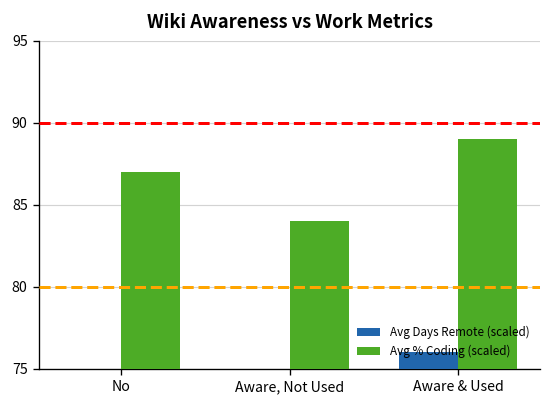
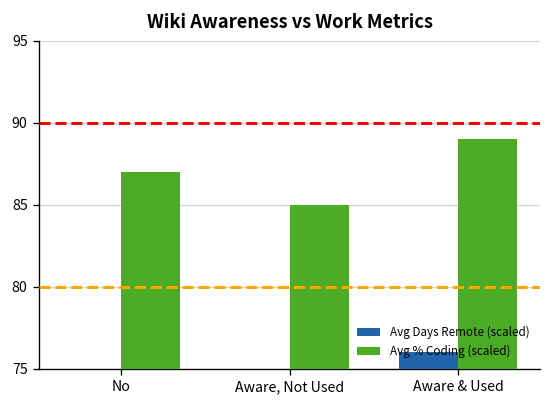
Avg % Coding (scaled), Aware, Not Used: 84 -> 85
